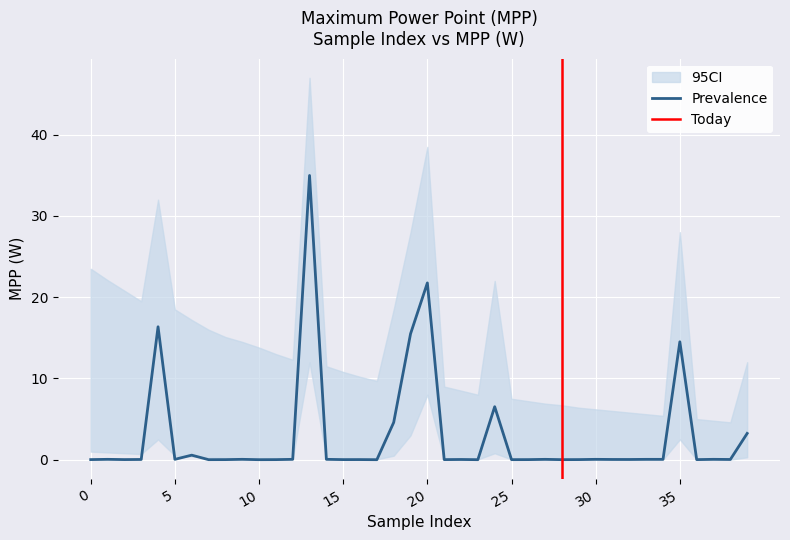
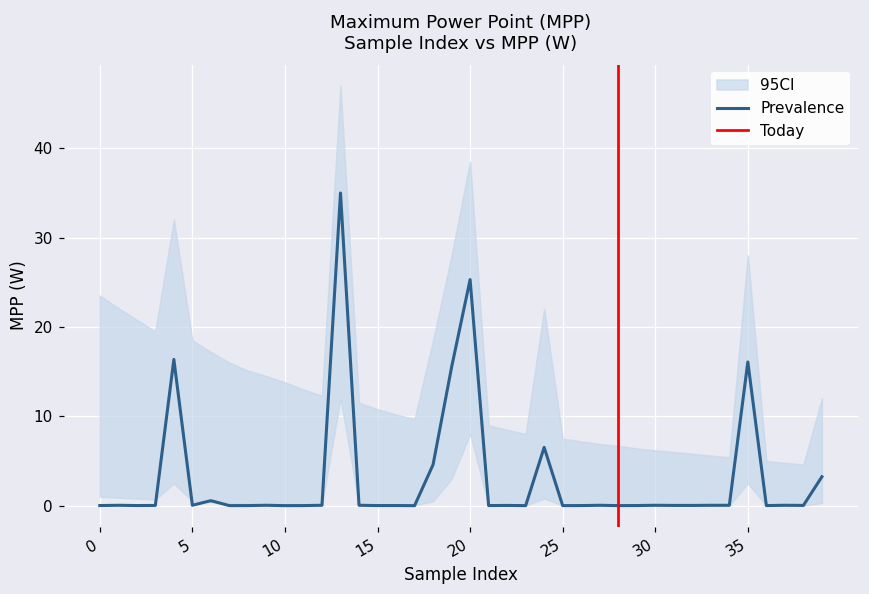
Prevalence, 20: 22 -> 25
Prevalence, 35: 15 -> 16
